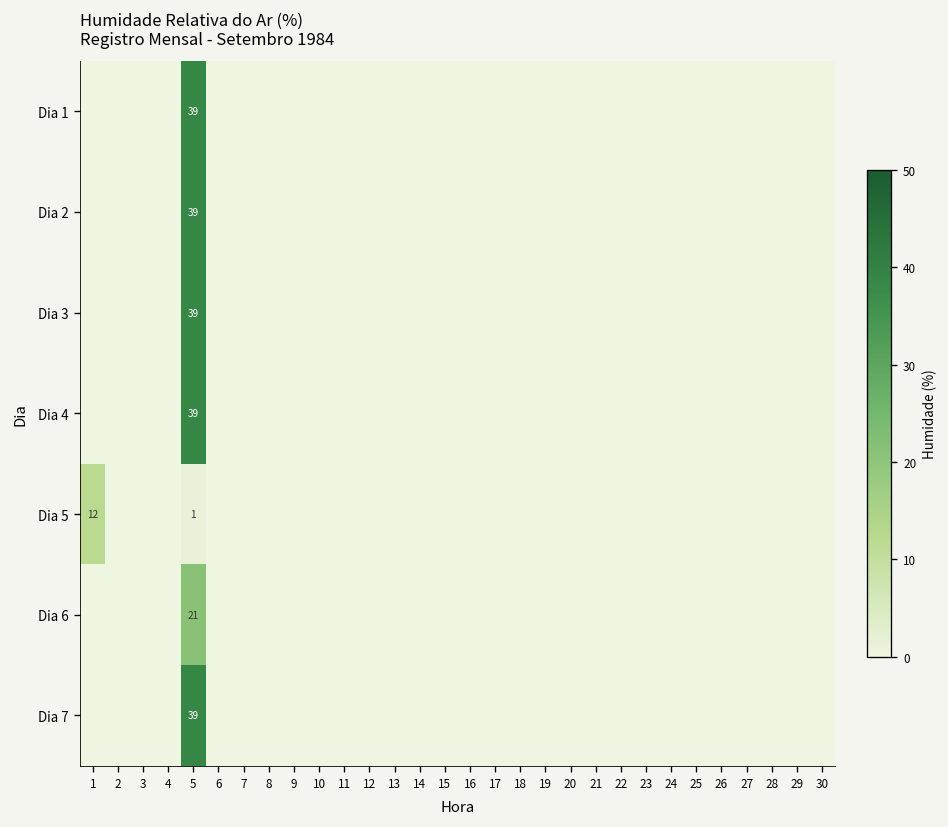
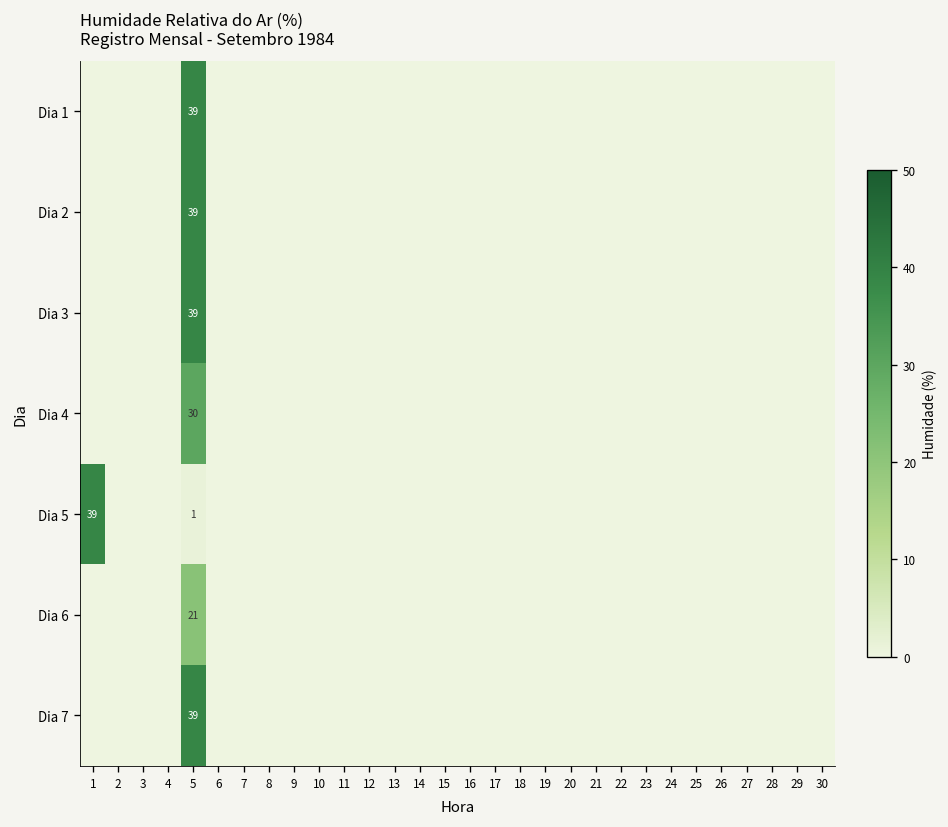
Dia 4, 5: 39 -> 30
Dia 5, 1: 12 -> 39
